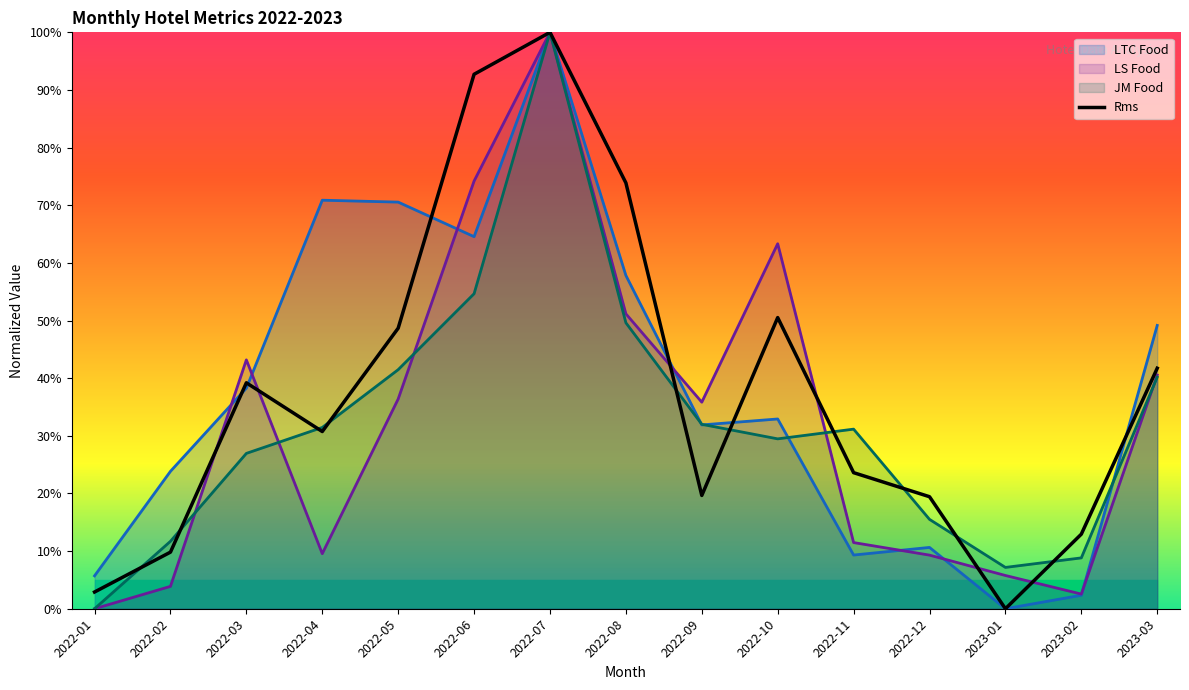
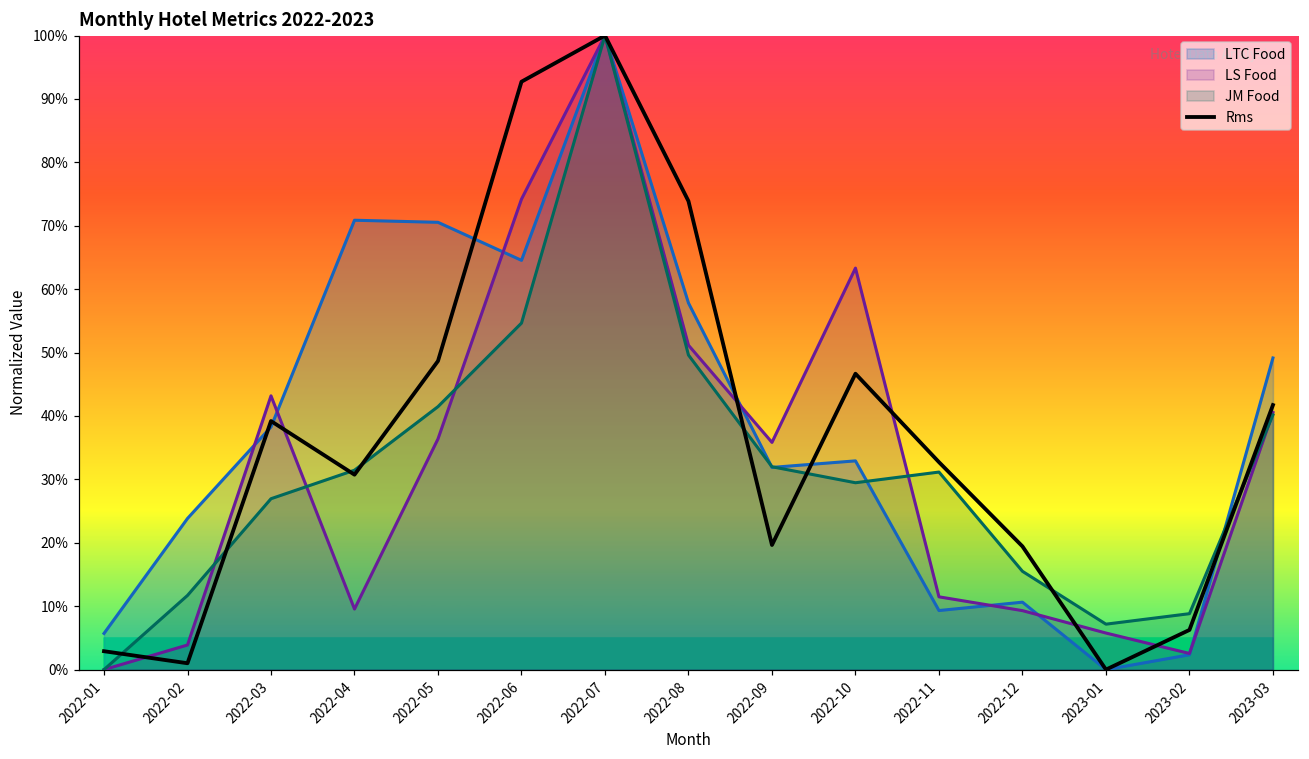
Rms, 2022-02: 10% -> 1%
Rms, 2022-10: 51% -> 47%
Rms, 2022-11: 24% -> 33%
Rms, 2023-02: 13% -> 6%
